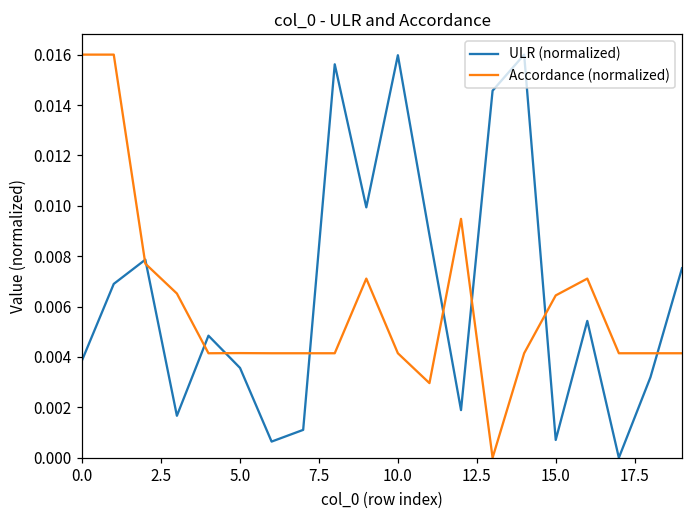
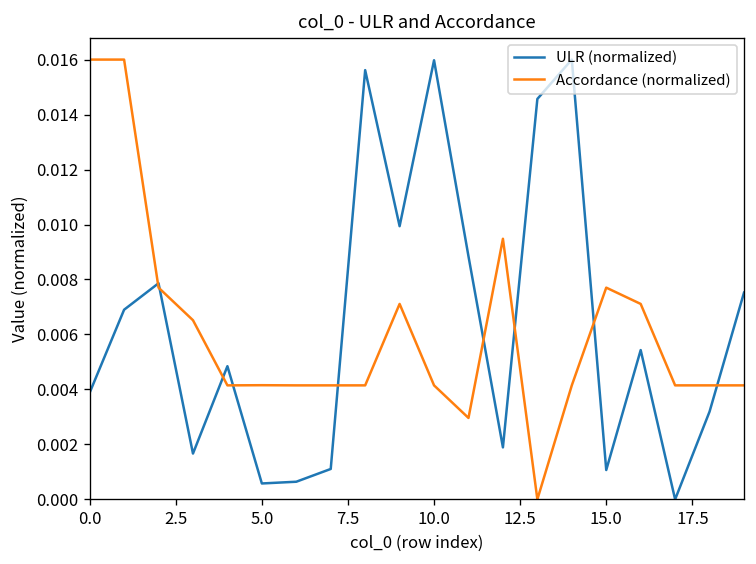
ULR (normalized), 5.0: 0.0036 -> 0.0006
ULR (normalized), 15.0: 0.0007 -> 0.0011
Accordance (normalized), 15.0: 0.0064 -> 0.0077
